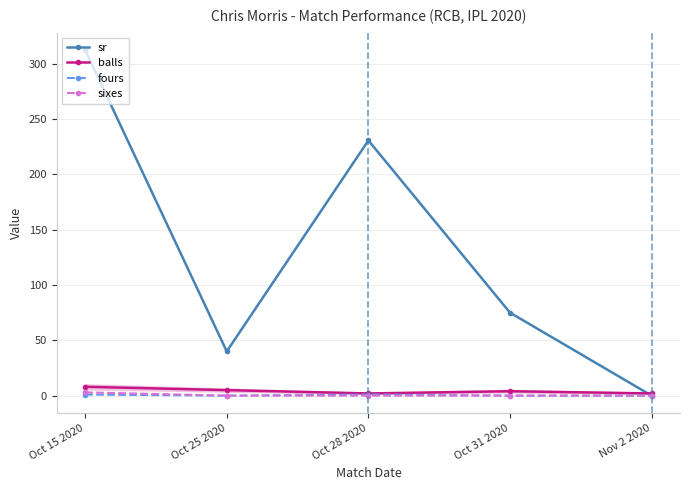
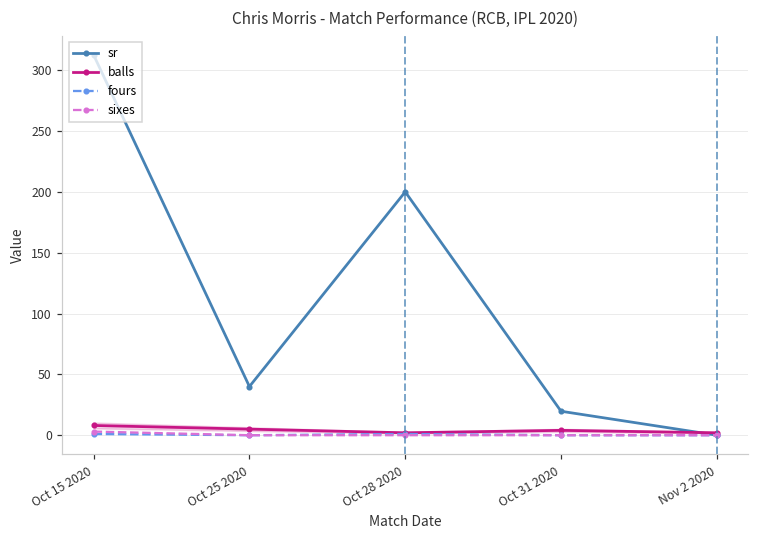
sr, Oct 28 2020: 231 -> 200
sr, Oct 31 2020: 75 -> 20
